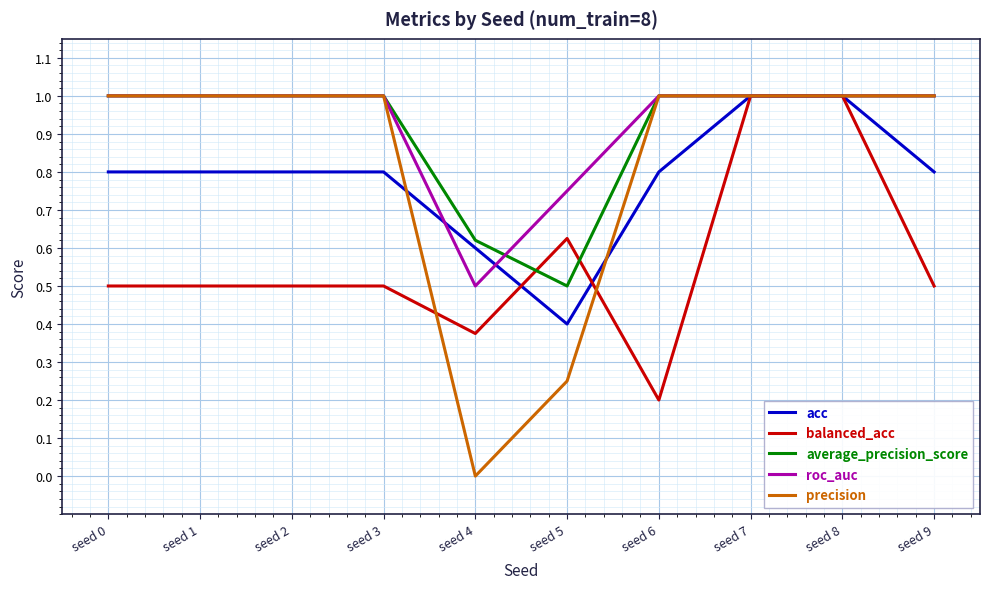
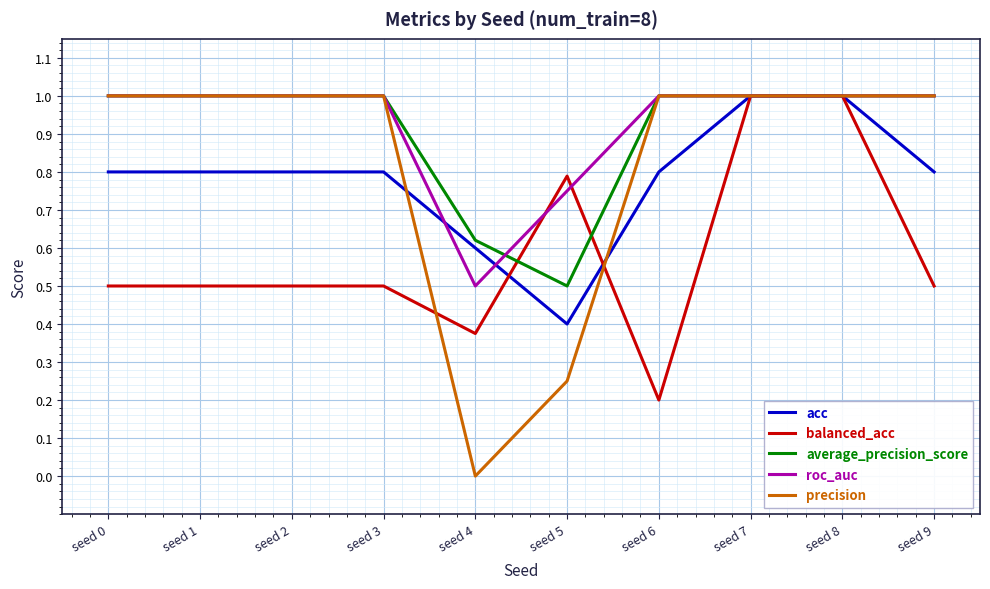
balanced_acc, seed 5: 0.63 -> 0.79
